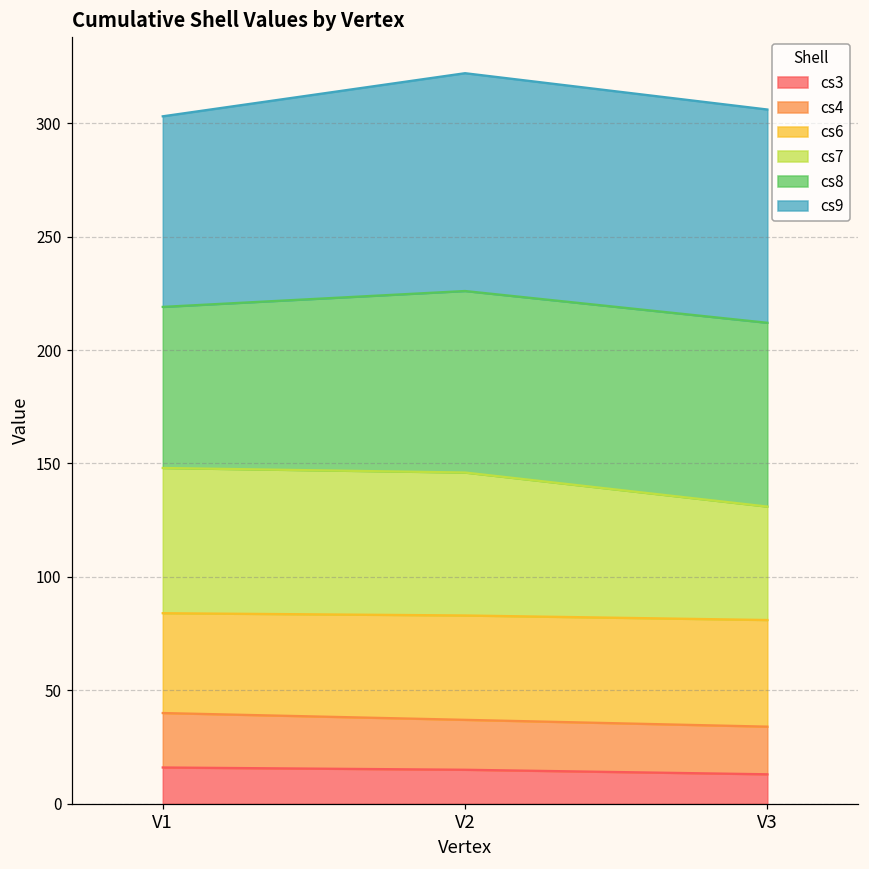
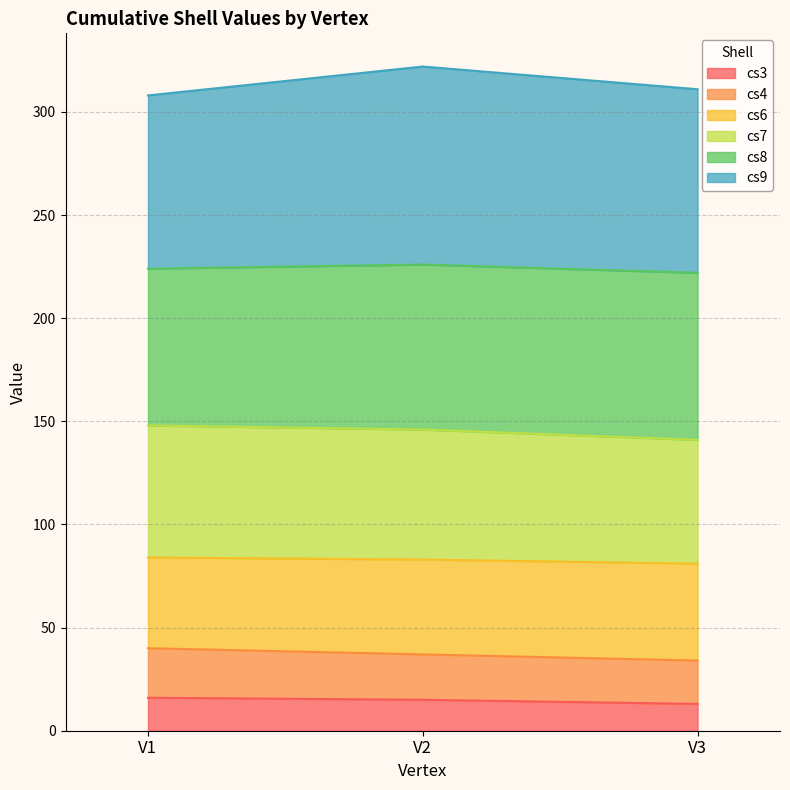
cs8, V1: 71 -> 76
cs7, V3: 50 -> 60
cs9, V3: 94 -> 89
